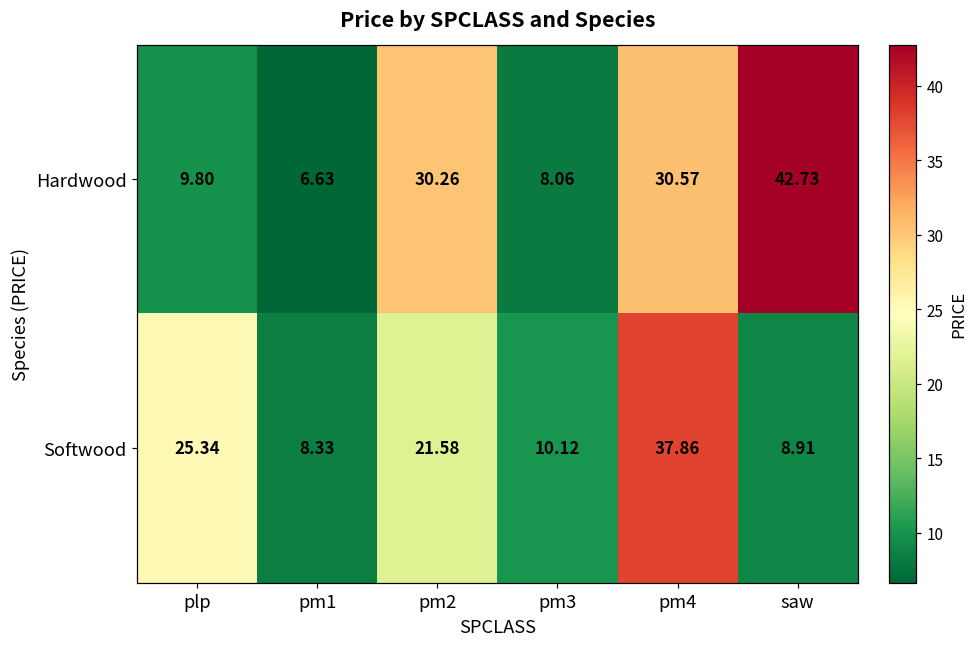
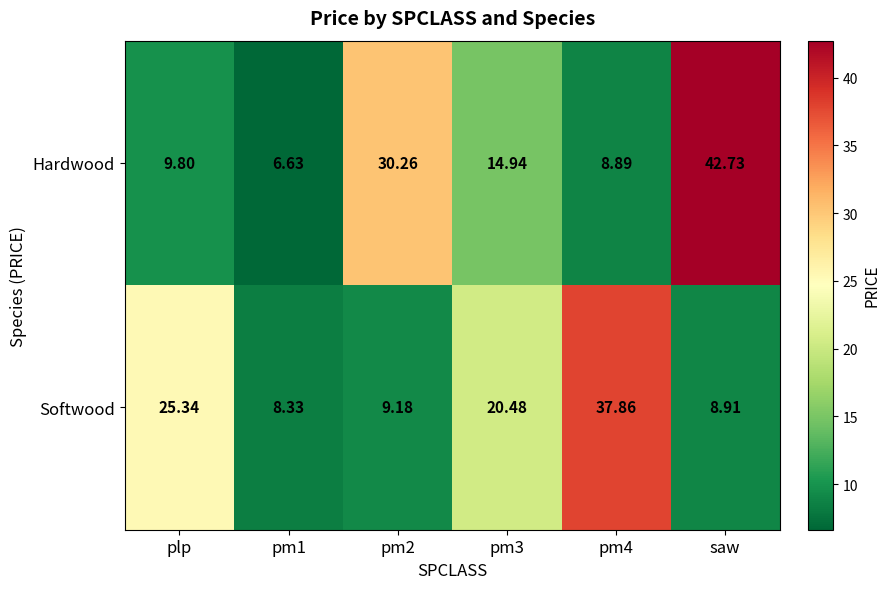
Hardwood, pm3: 8.06 -> 14.94
Hardwood, pm4: 30.57 -> 8.89
Softwood, pm2: 21.58 -> 9.18
Softwood, pm3: 10.12 -> 20.48
